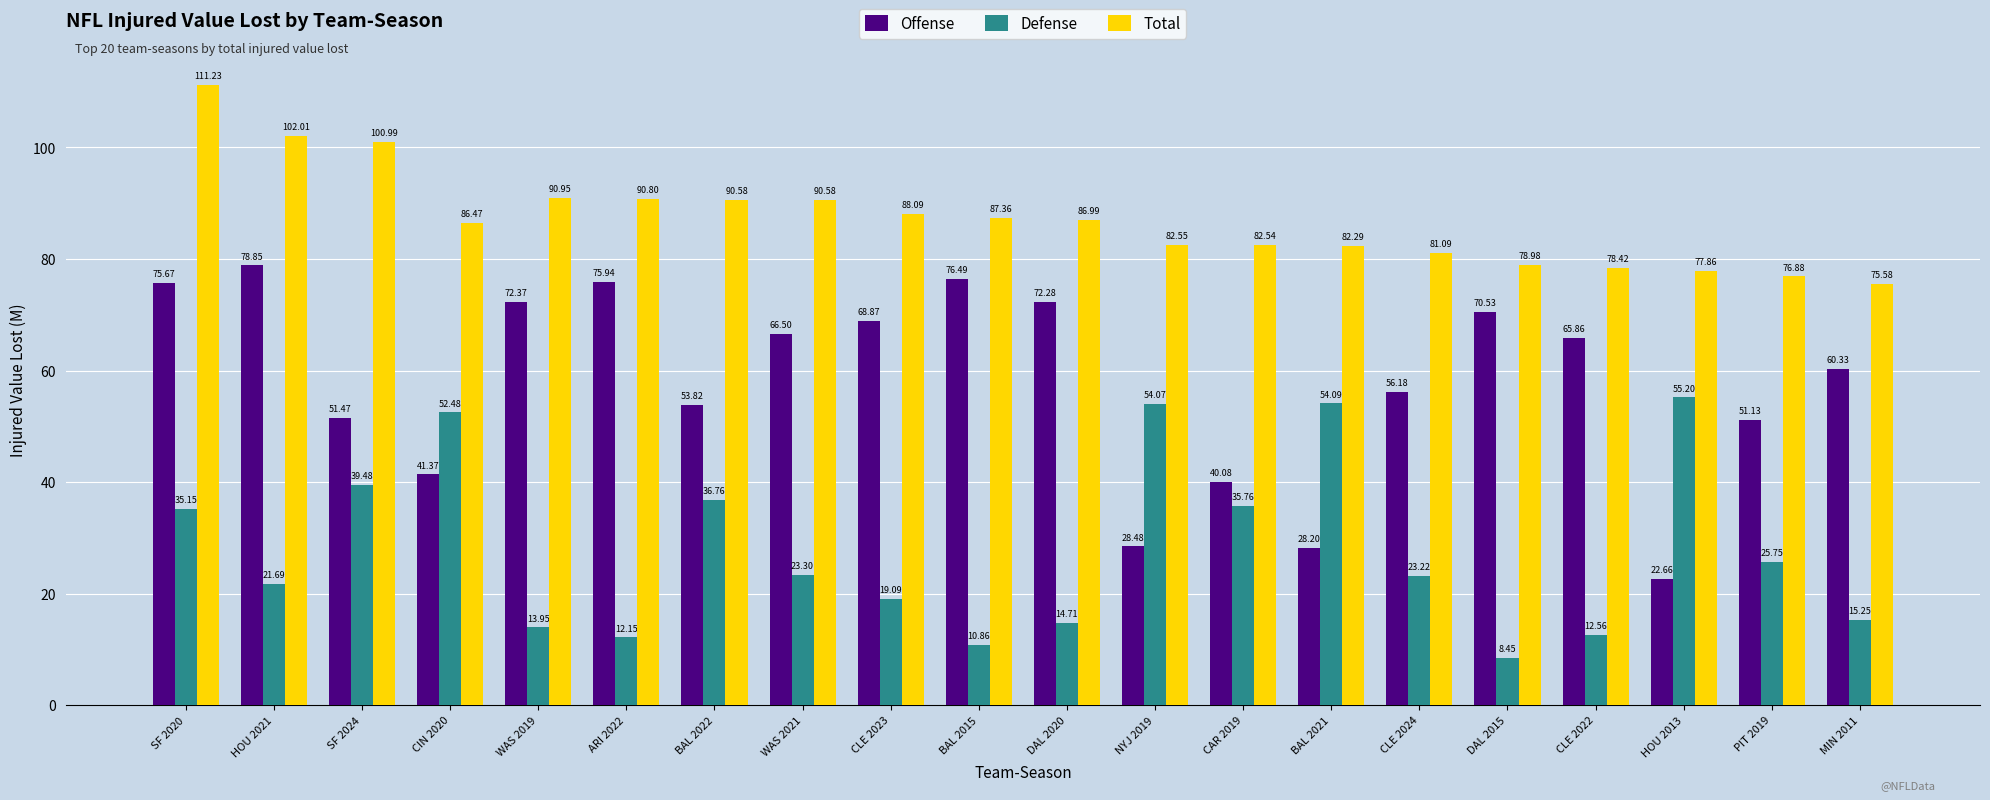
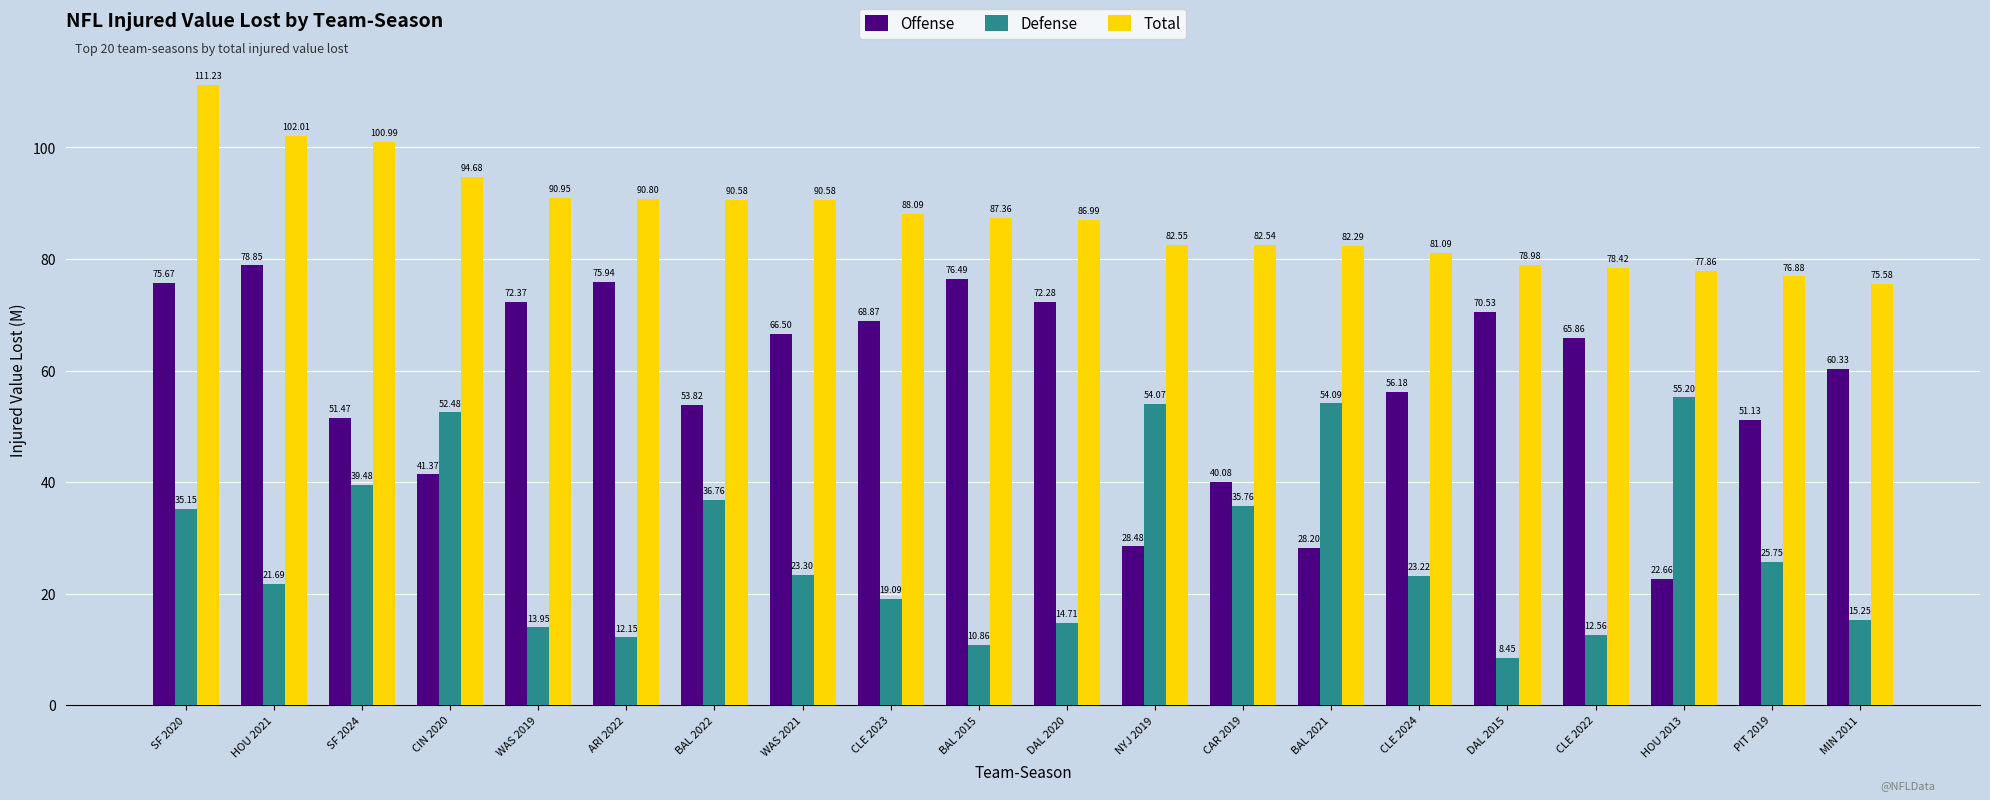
Total, CIN 2020: 86.47 -> 94.68
